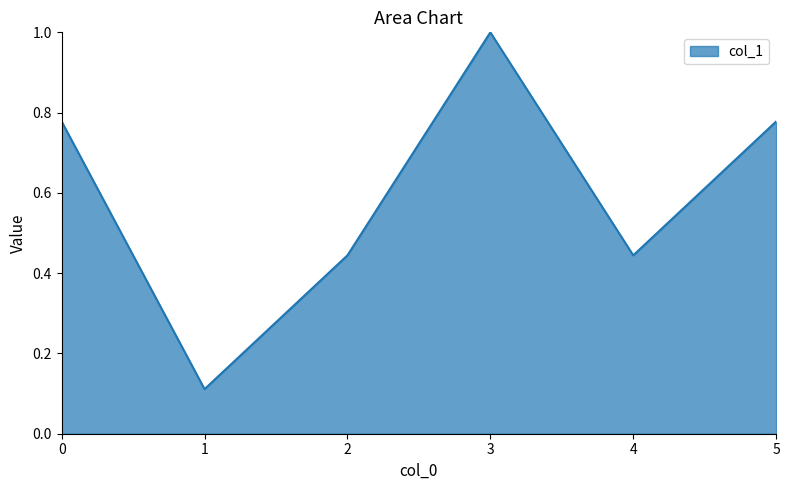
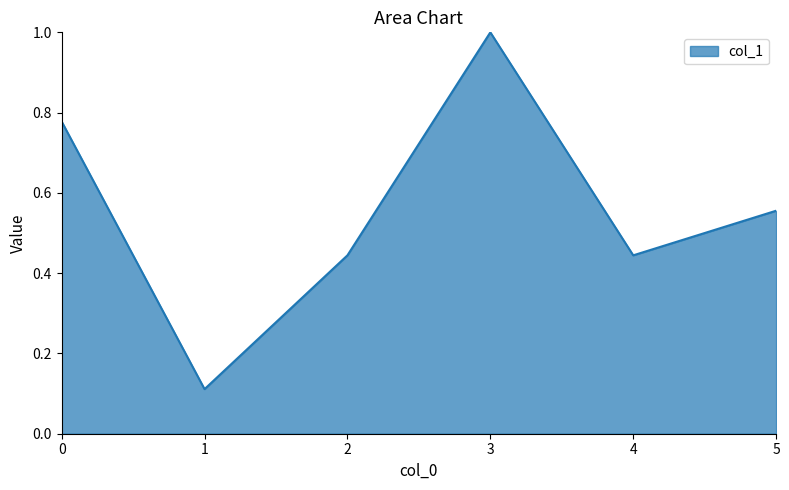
5: 0.78 -> 0.56
